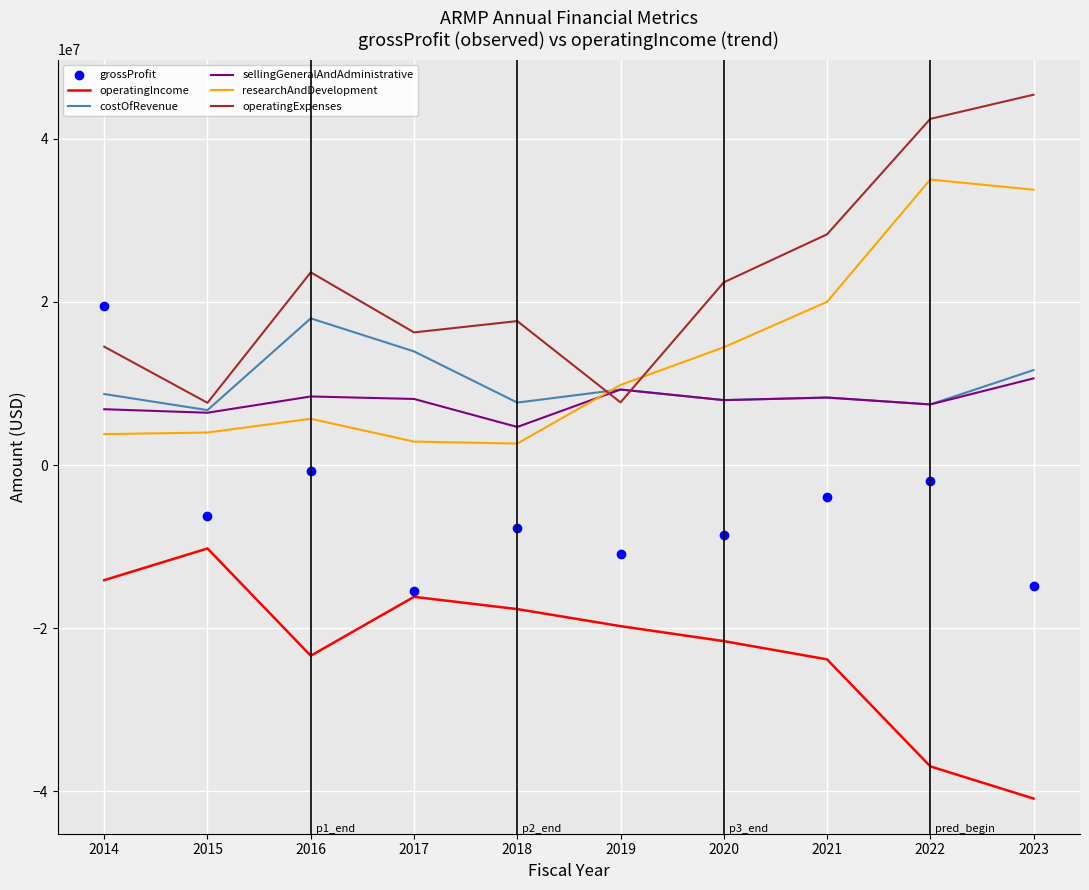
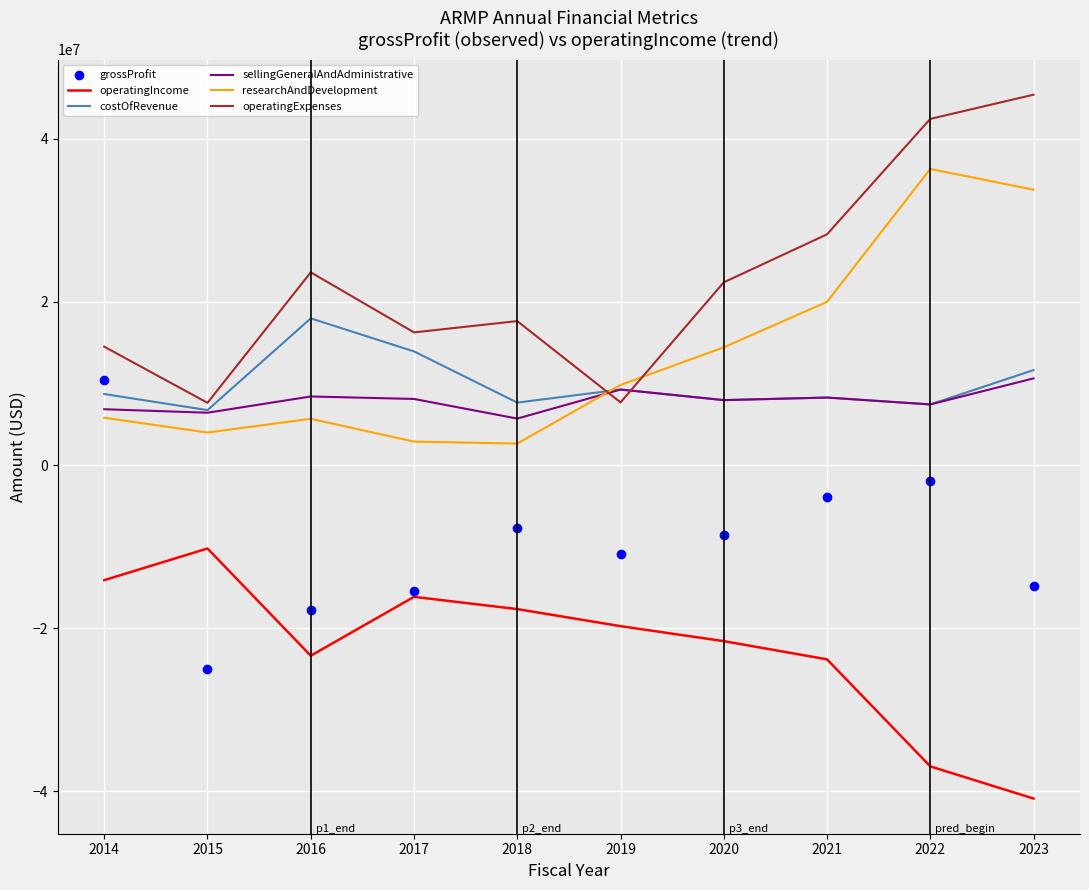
grossProfit, 2014: 19000000 -> 10000000
researchAndDevelopment, 2014: 4000000 -> 6000000
grossProfit, 2015: -6000000 -> -25000000
grossProfit, 2016: -1000000 -> -18000000
sellingGeneralAndAdministrative, 2018: 5000000 -> 6000000
researchAndDevelopment, 2022: 35000000 -> 36000000
